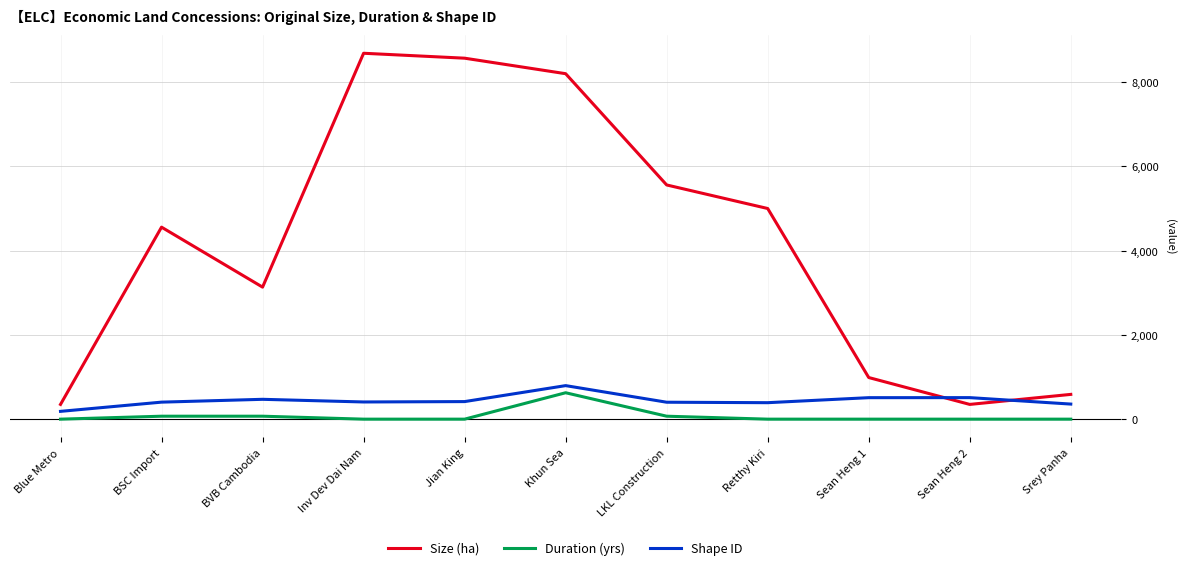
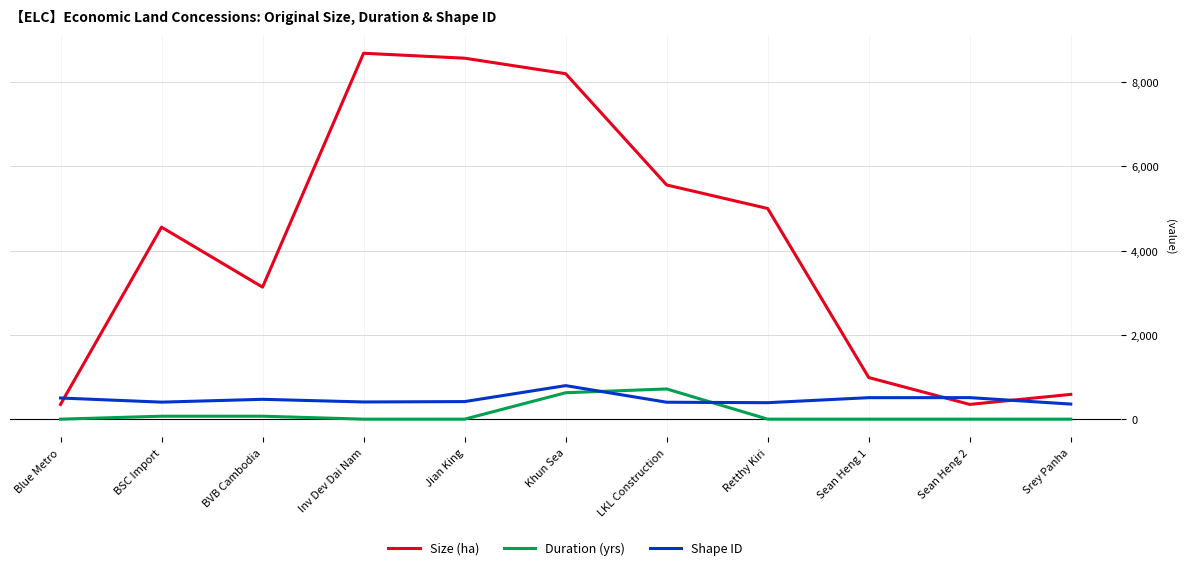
Shape ID, Blue Metro: 200 -> 500
Duration (yrs), LKL Construction: 100 -> 700
